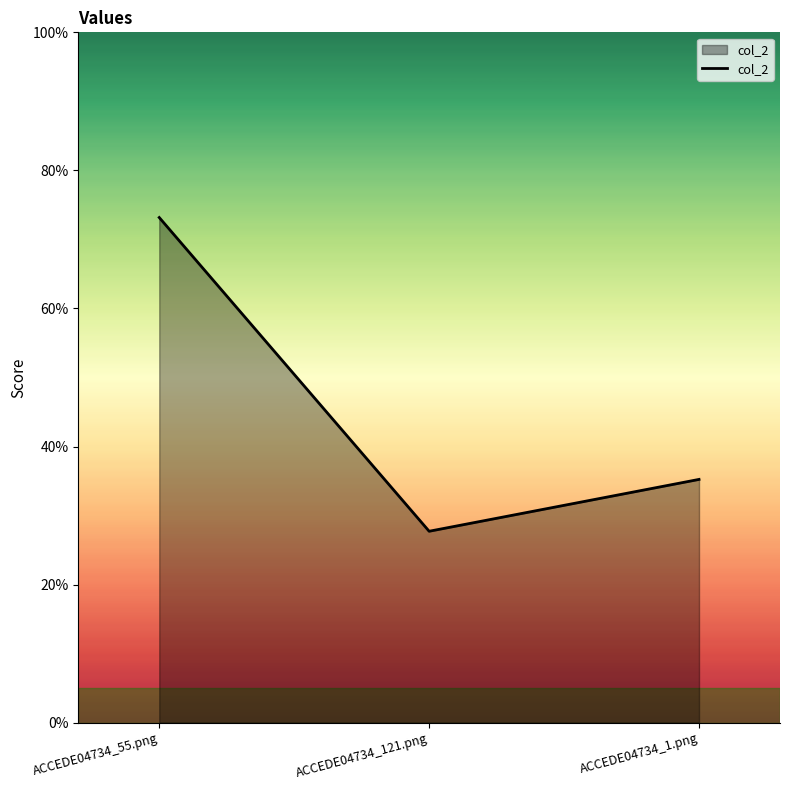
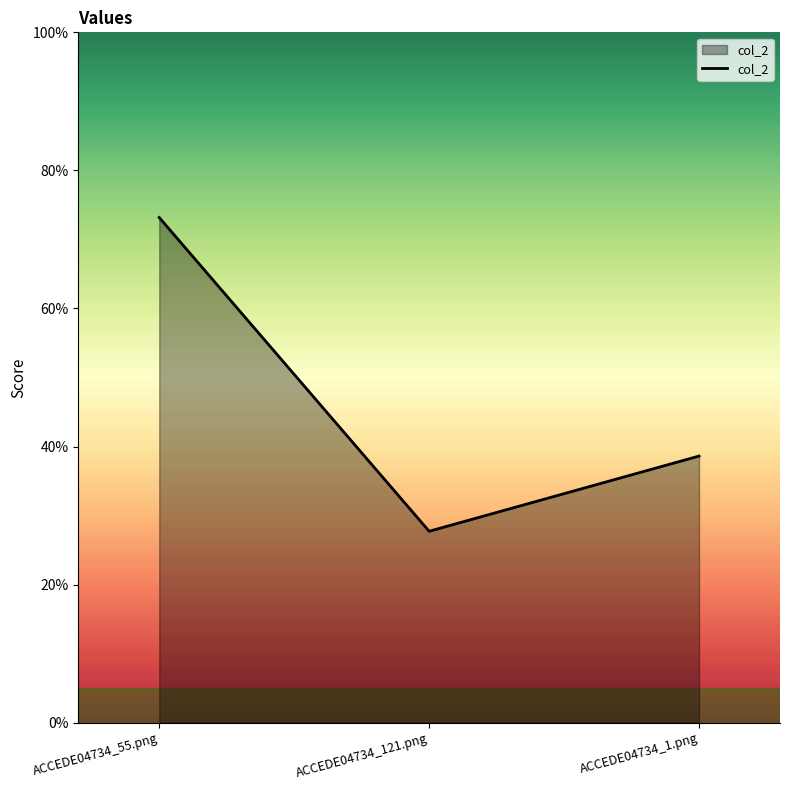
ACCEDE04734_1.png: 35% -> 39%
